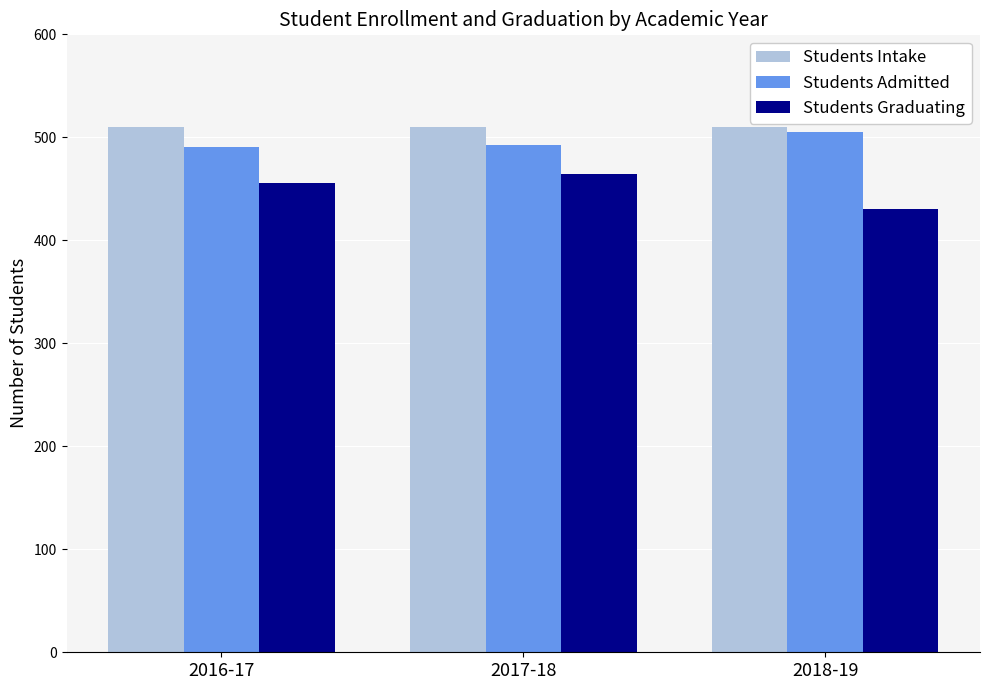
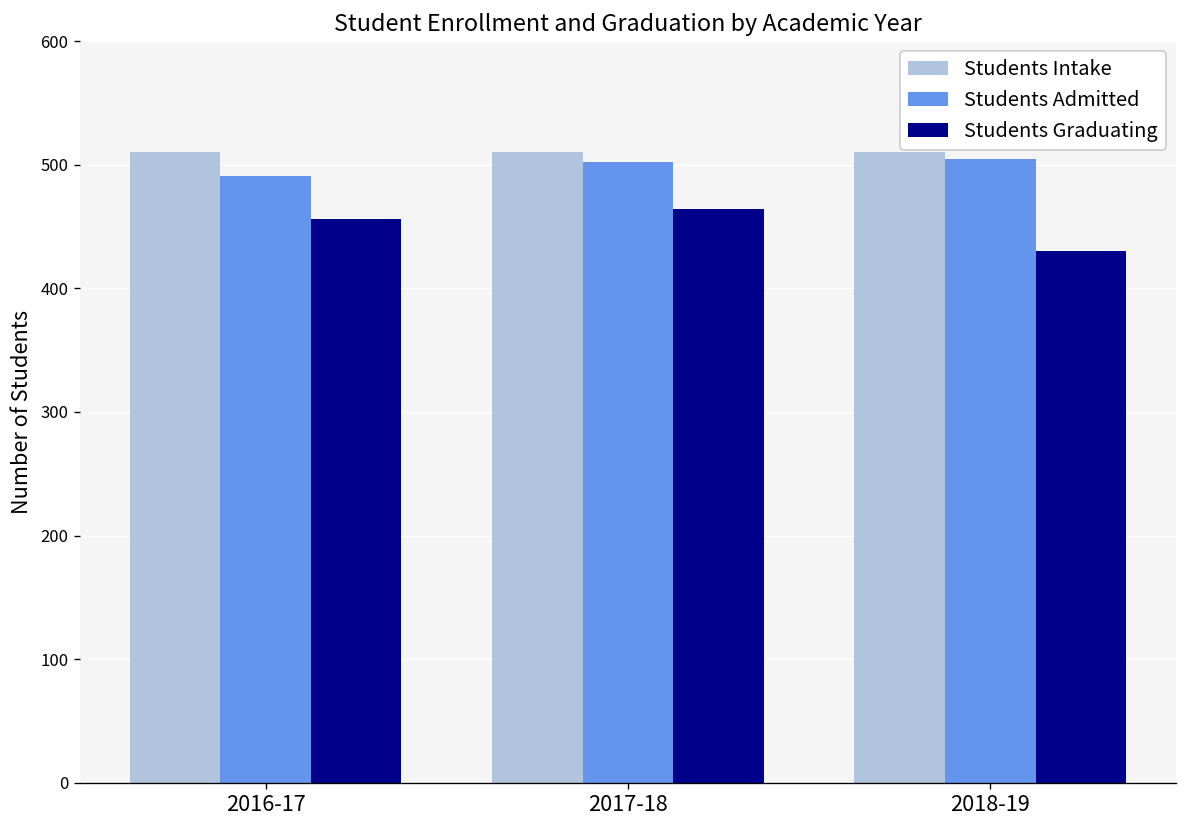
Students Admitted, 2017-18: 493 -> 502
